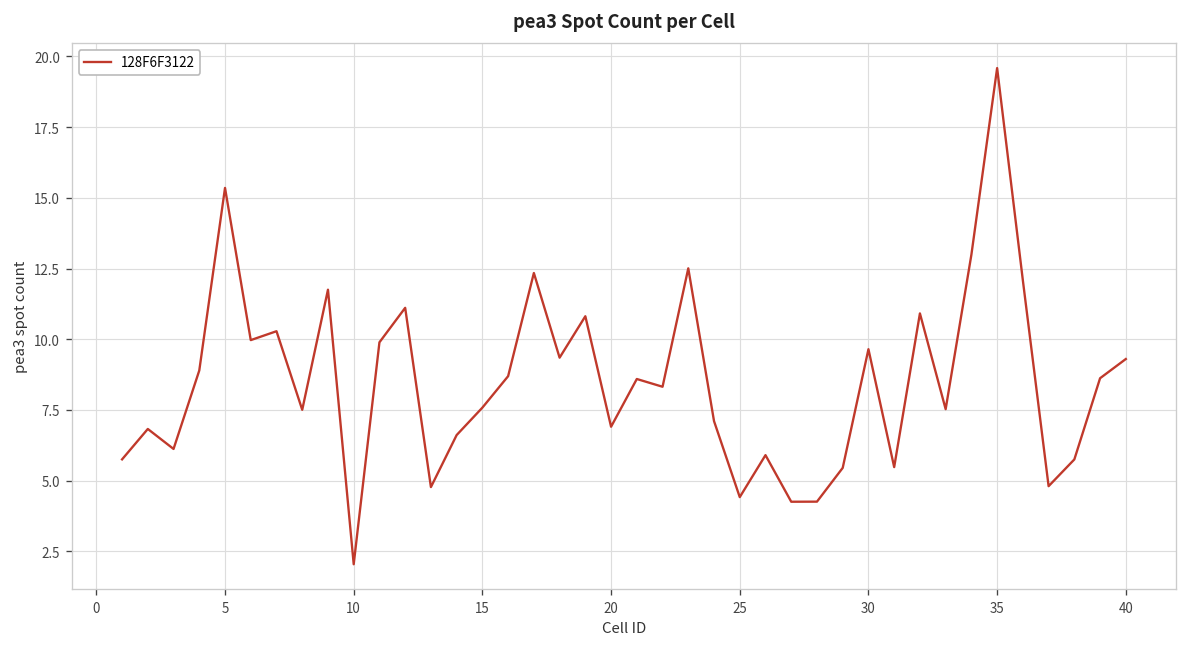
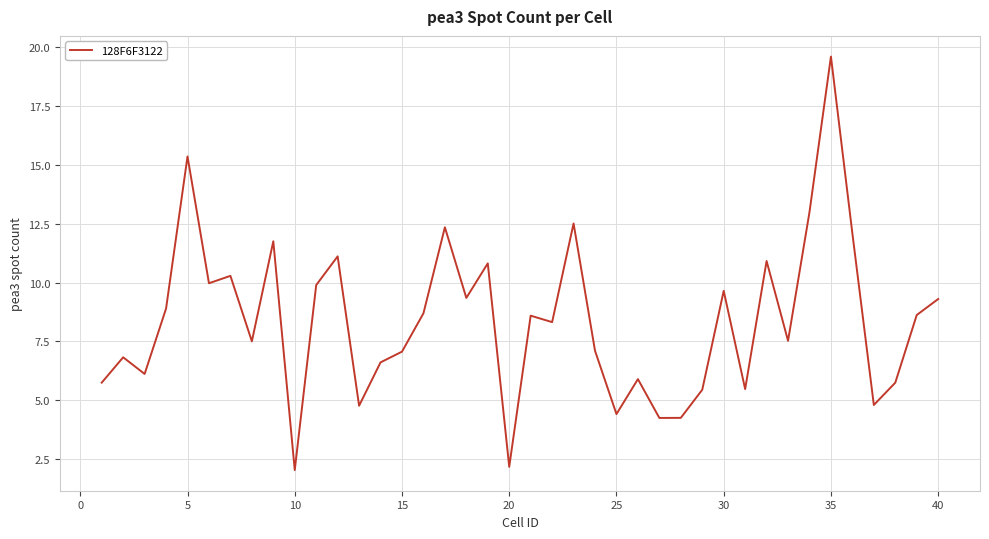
15: 7.6 -> 7.1
20: 6.9 -> 2.2
